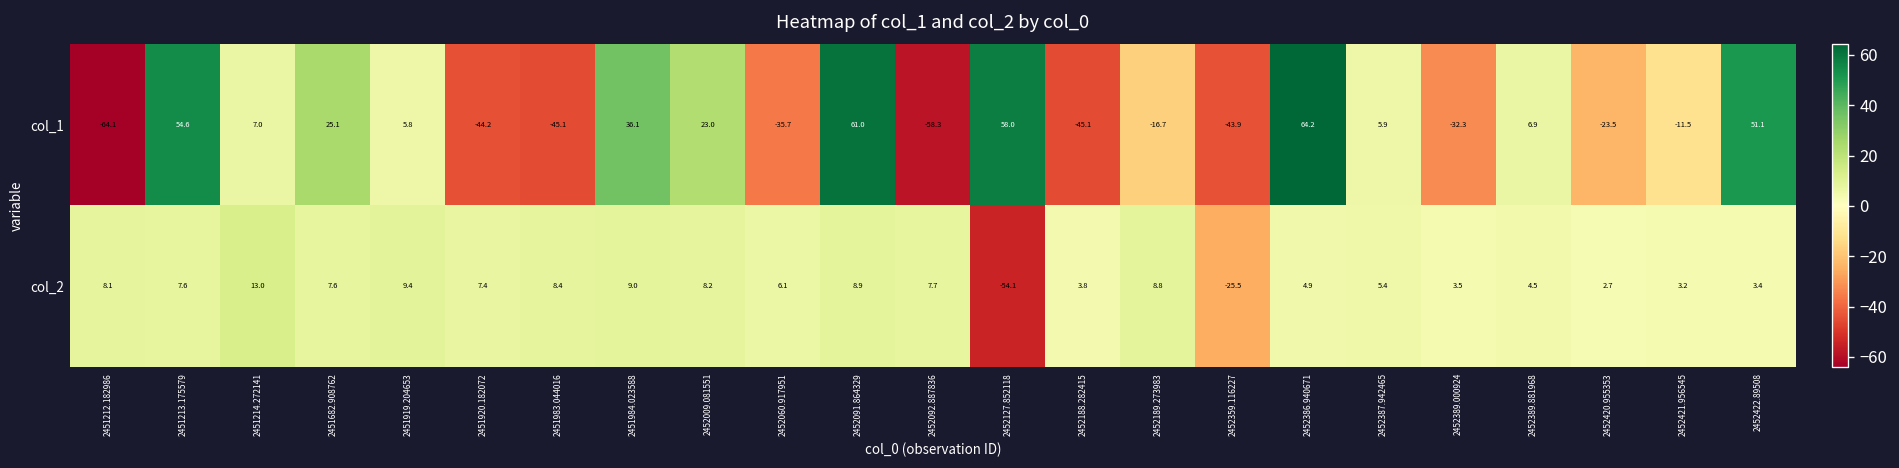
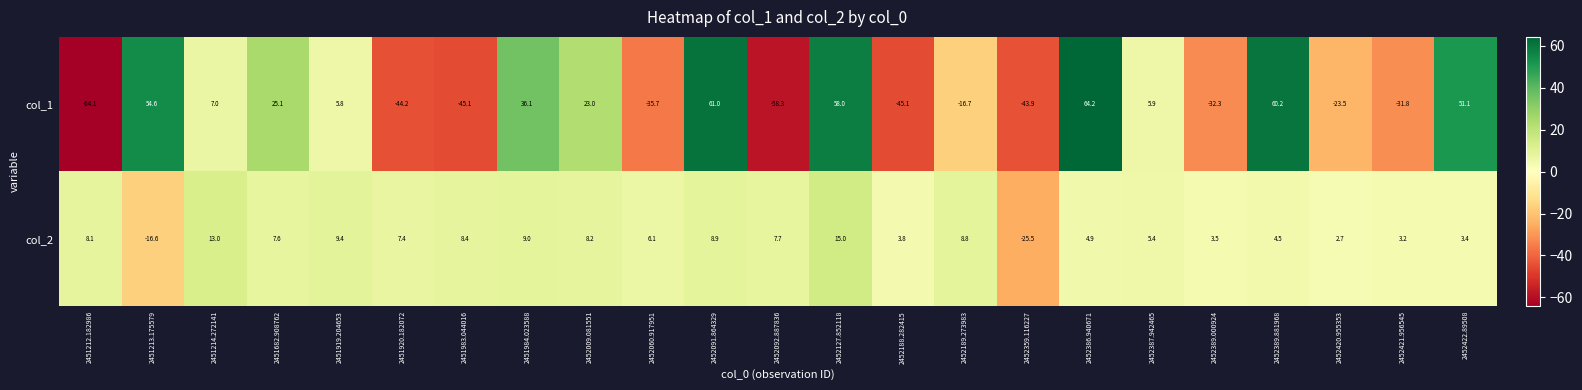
col_1, 2452389.881968: 6.9 -> 60.2
col_1, 2452421.956545: -11.5 -> -31.8
col_2, 2451213.175579: 7.6 -> -16.6
col_2, 2452127.852118: -54.1 -> 15.0
